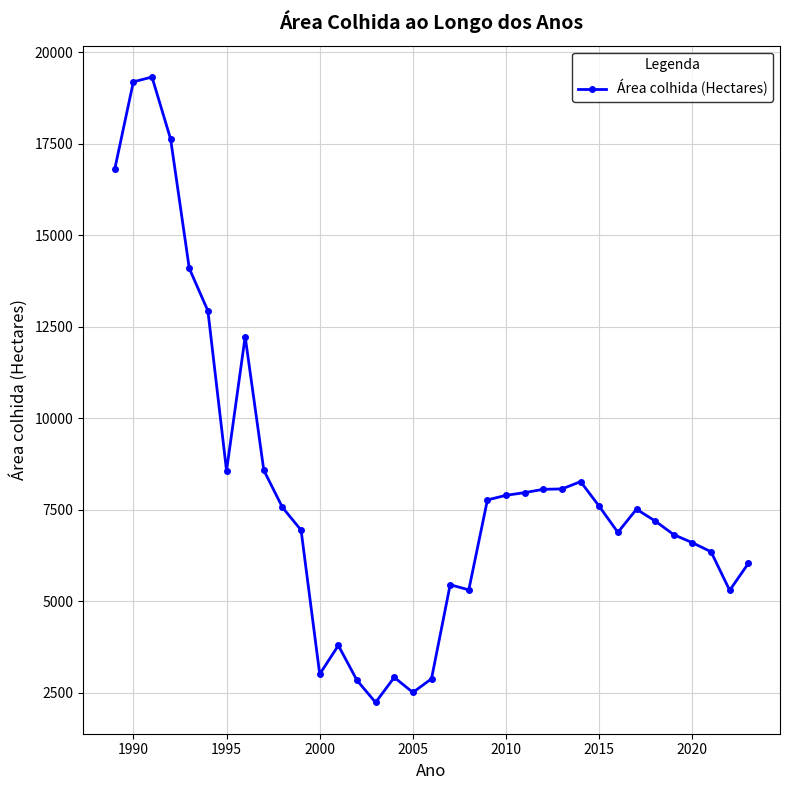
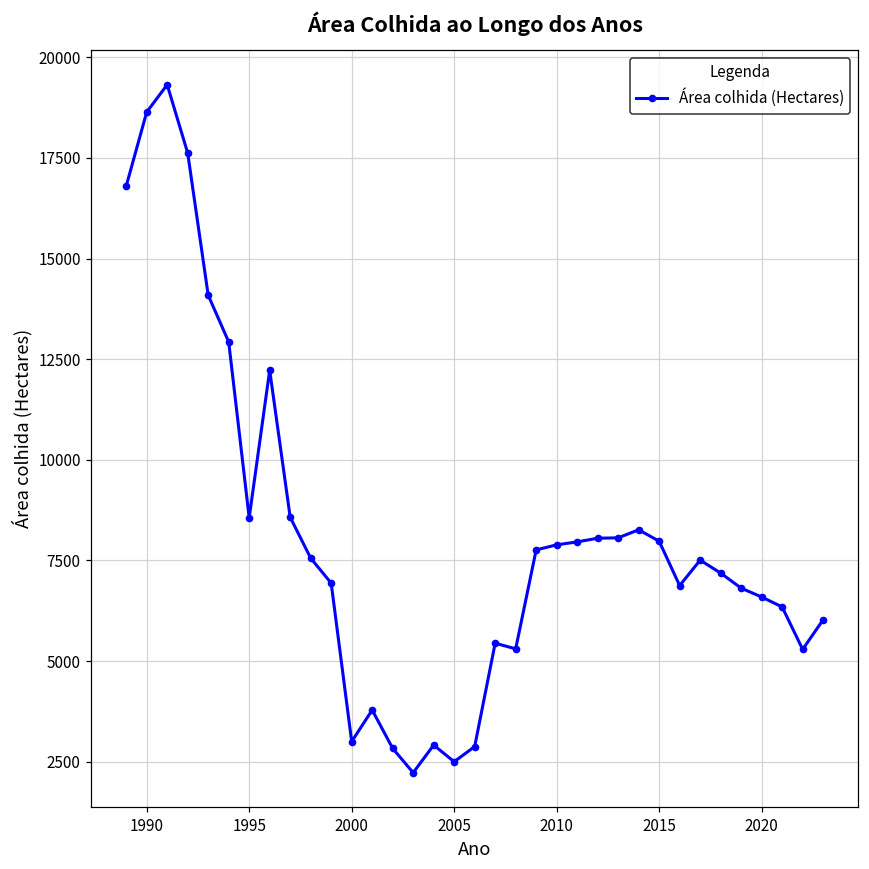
1990: 19200 -> 18600
2015: 7600 -> 8000
